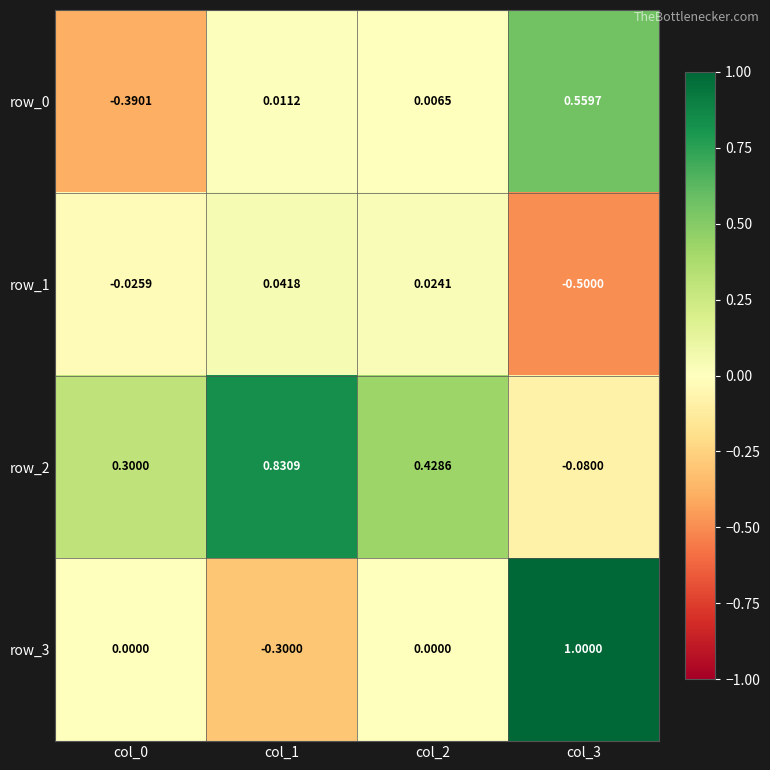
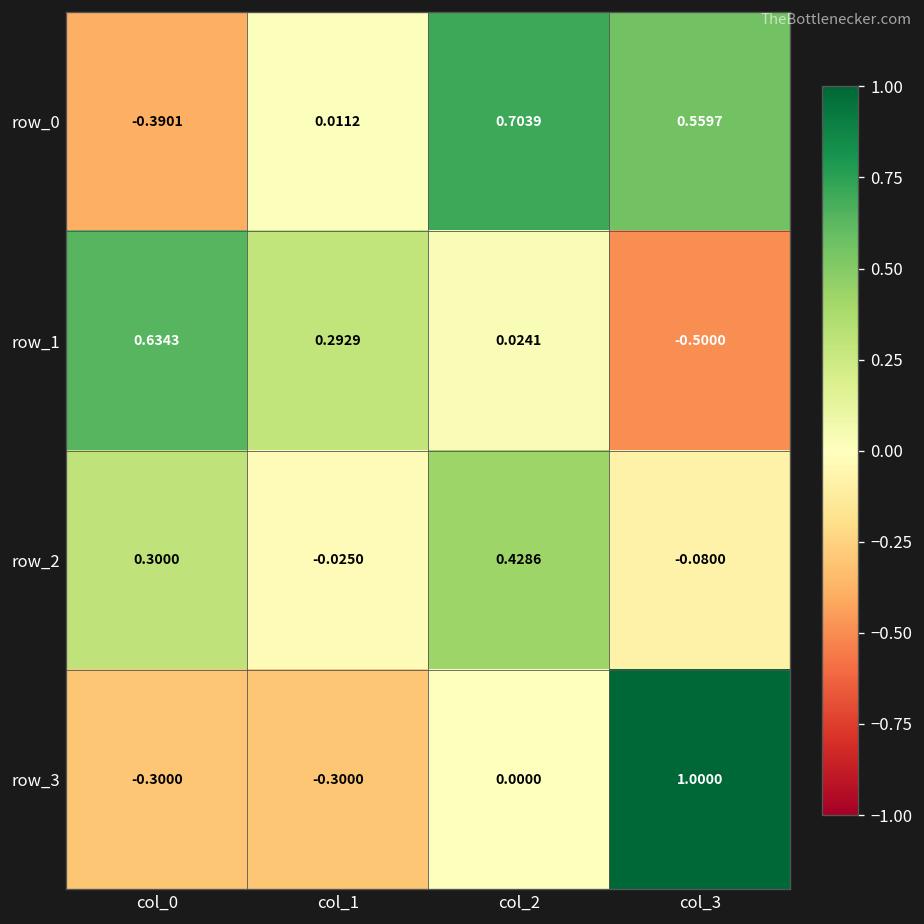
row_0, col_2: 0.0065 -> 0.7039
row_1, col_0: -0.0259 -> 0.6343
row_1, col_1: 0.0418 -> 0.2929
row_2, col_1: 0.8309 -> -0.0250
row_3, col_0: 0.0000 -> -0.3000
